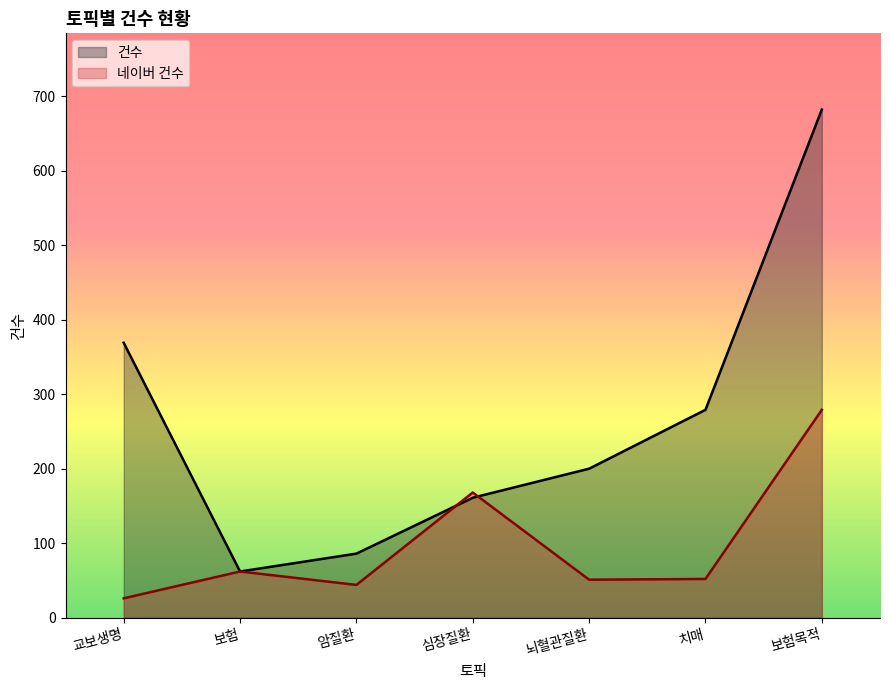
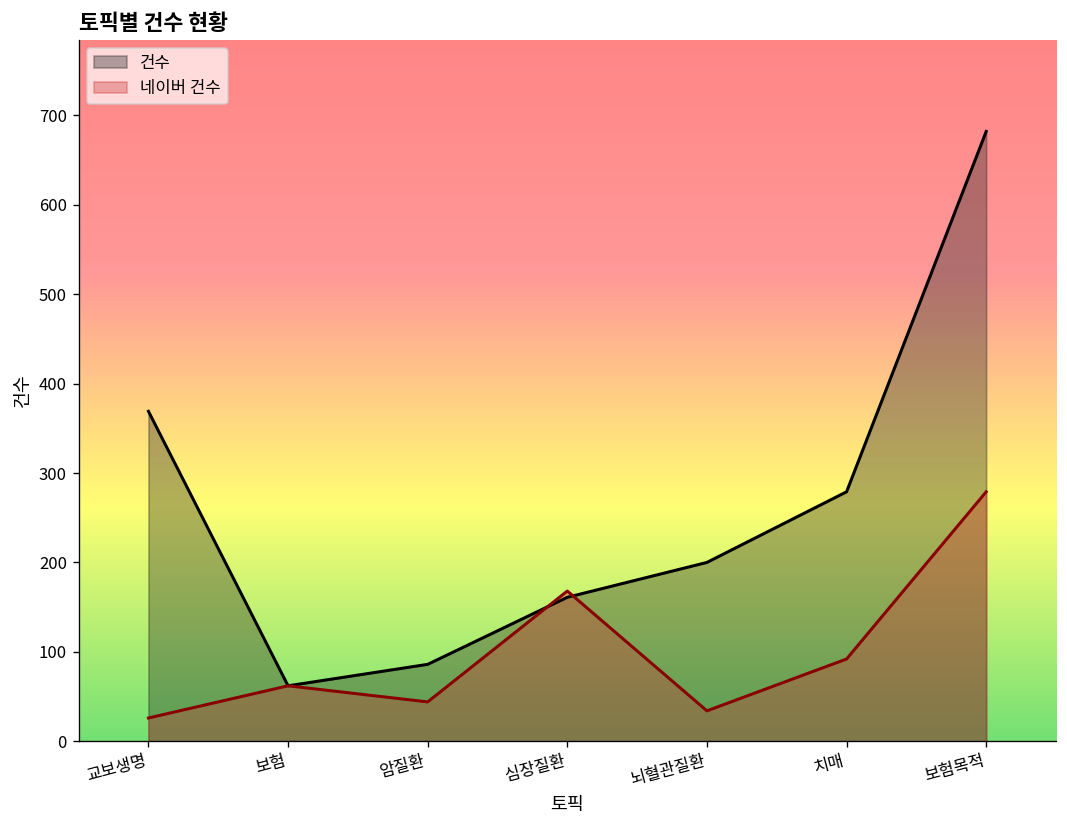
네이버 건수, 뇌혈관질환: 50 -> 30
네이버 건수, 치매: 50 -> 90
